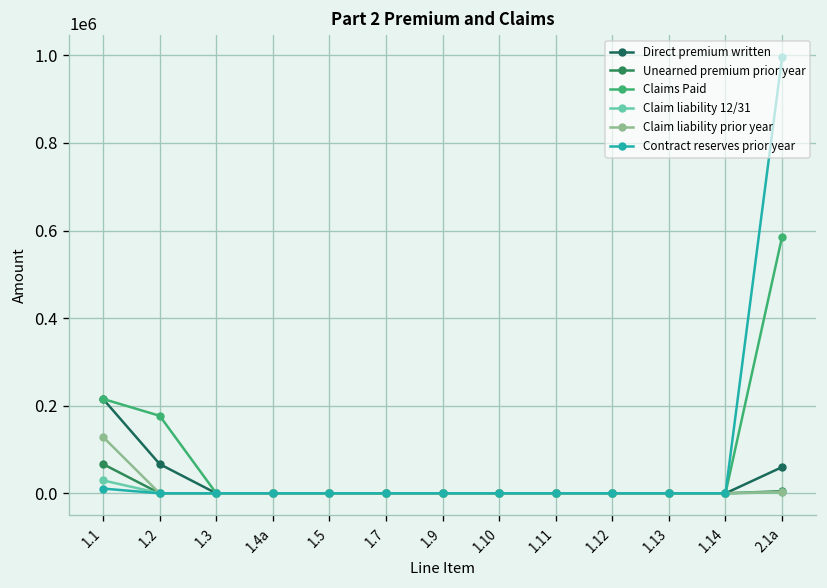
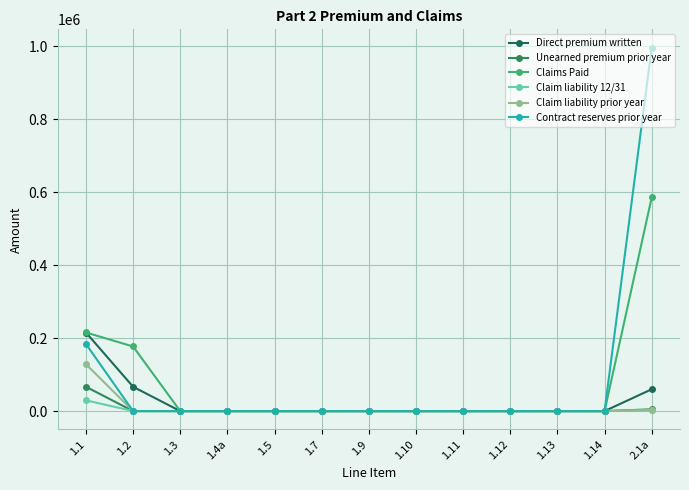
Contract reserves prior year, 1.1: 10000 -> 180000
